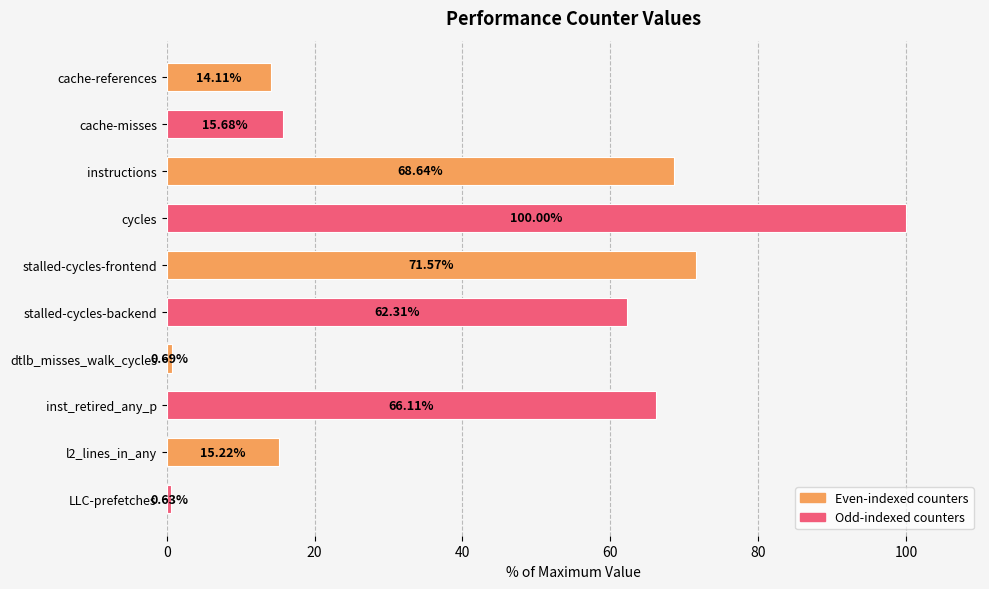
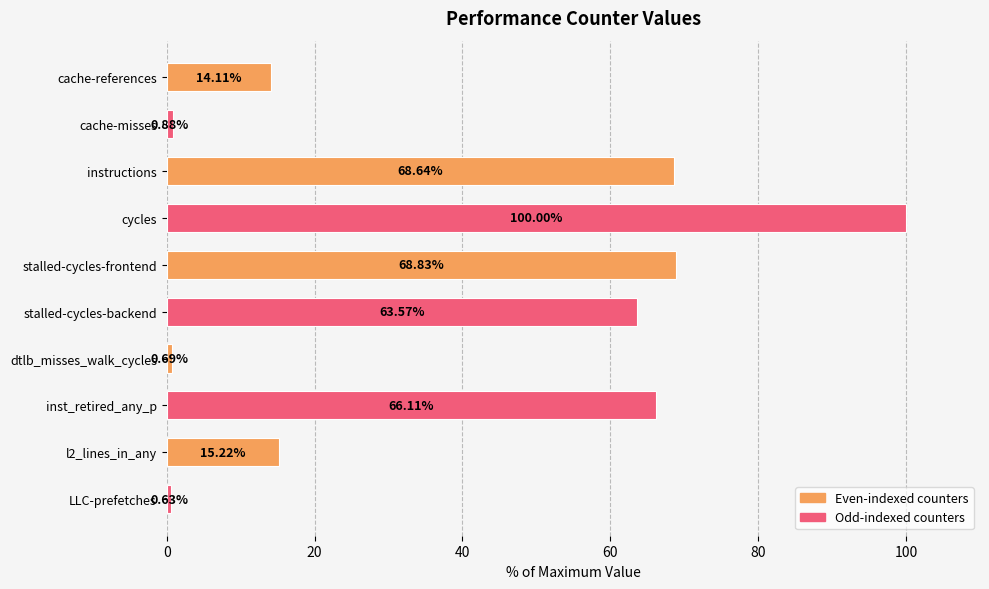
cache-misses: 15.68% -> 0.88%
stalled-cycles-frontend: 71.57% -> 68.83%
stalled-cycles-backend: 62.31% -> 63.57%
